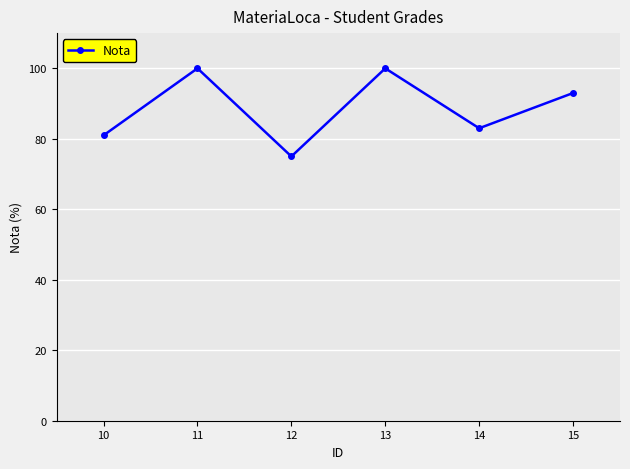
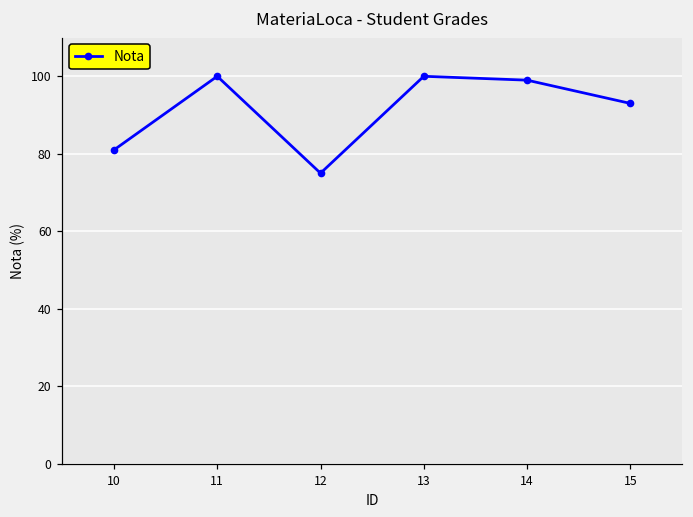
14: 83 -> 99
